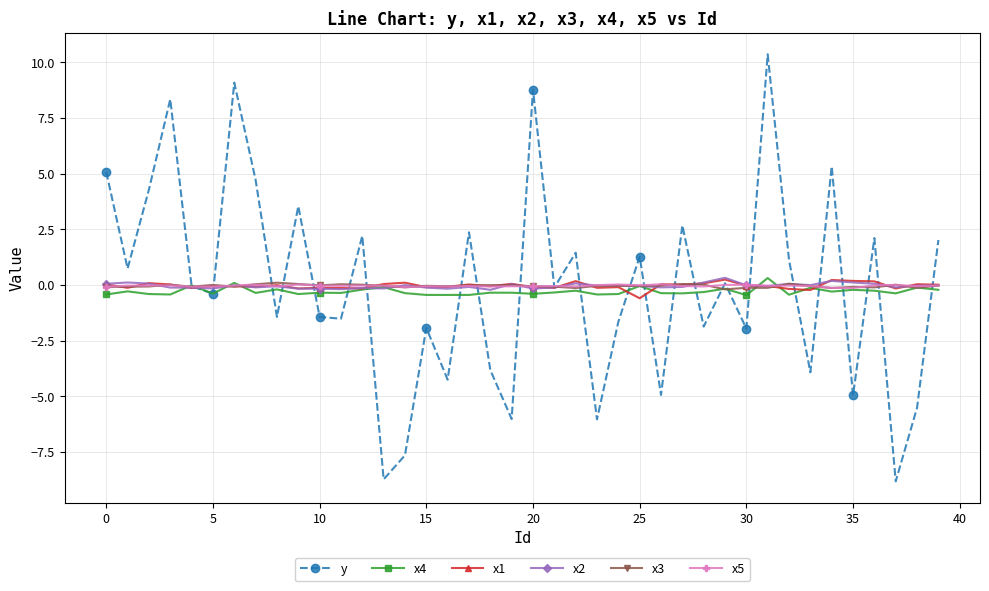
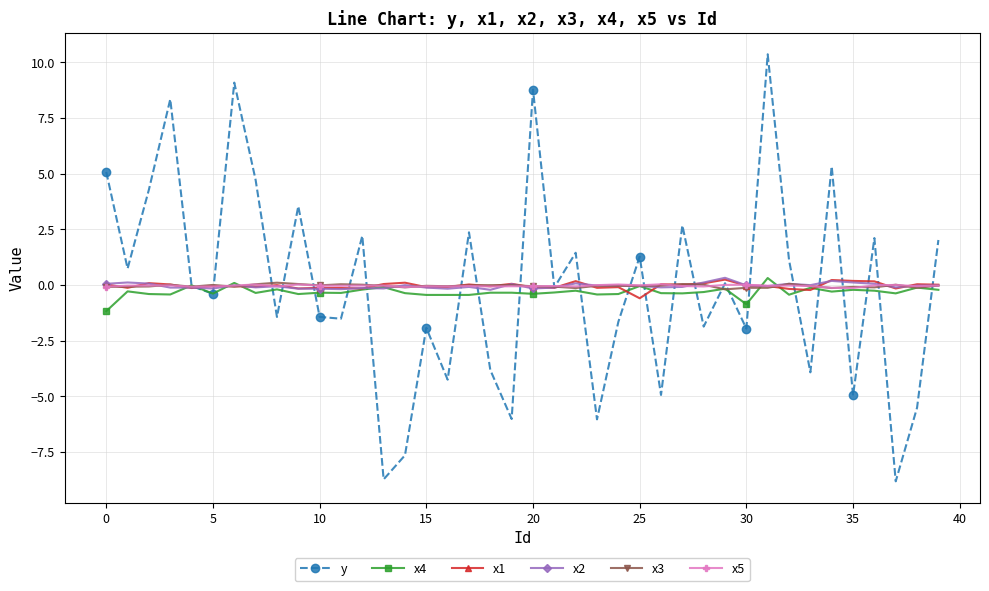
x4, 0: -0.4 -> -1.2
x4, 30: -0.5 -> -0.9
